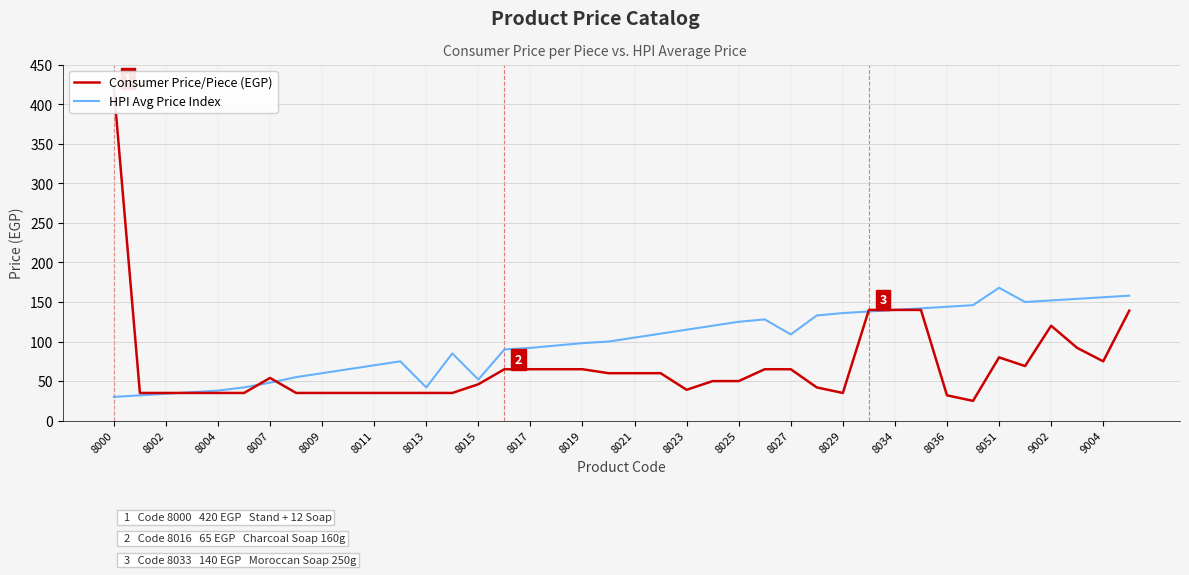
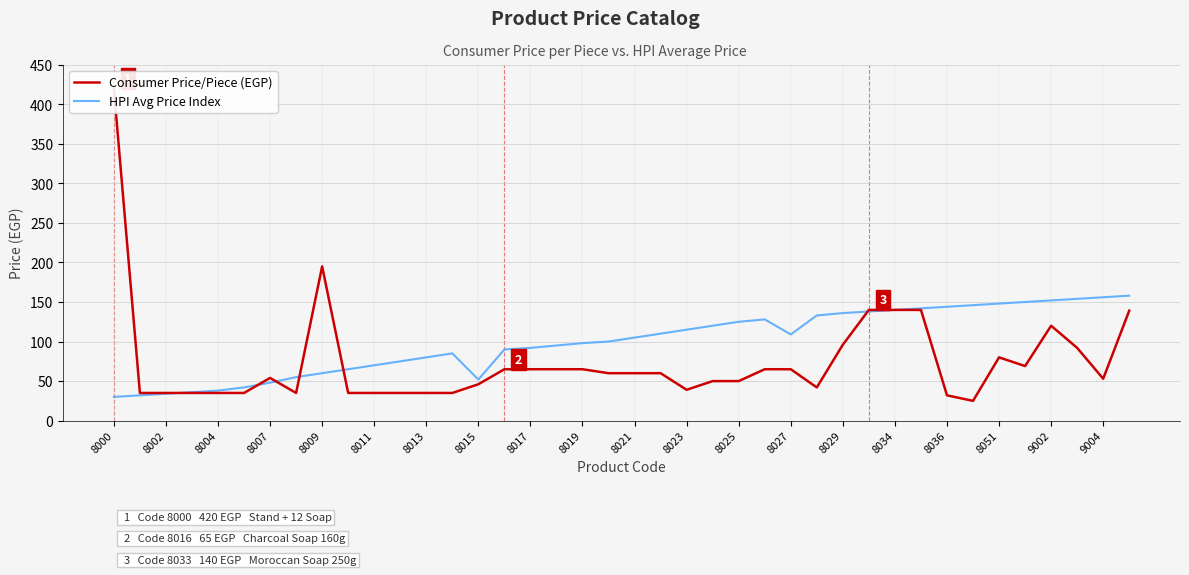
Consumer Price/Piece (EGP), 8009: 40 -> 200
HPI Avg Price Index, 8013: 40 -> 80
Consumer Price/Piece (EGP), 8029: 40 -> 100
HPI Avg Price Index, 8051: 170 -> 150
Consumer Price/Piece (EGP), 9004: 80 -> 50
